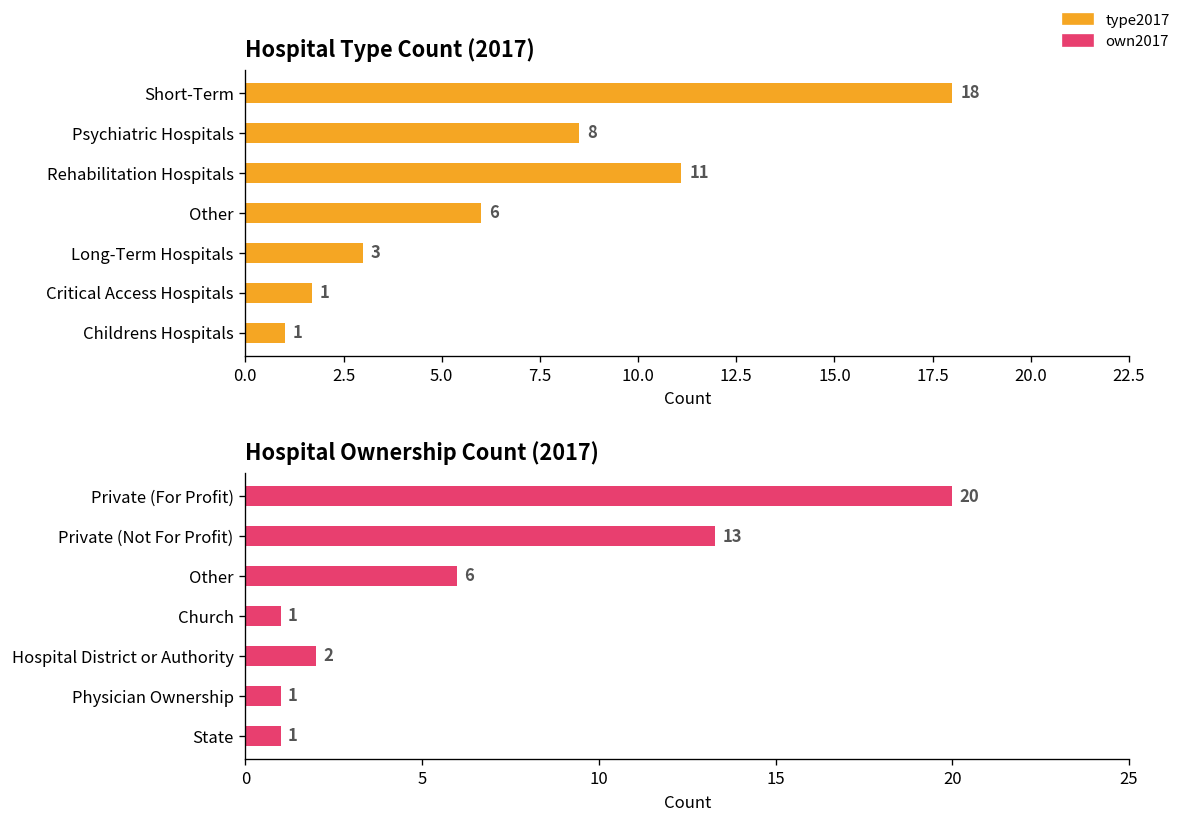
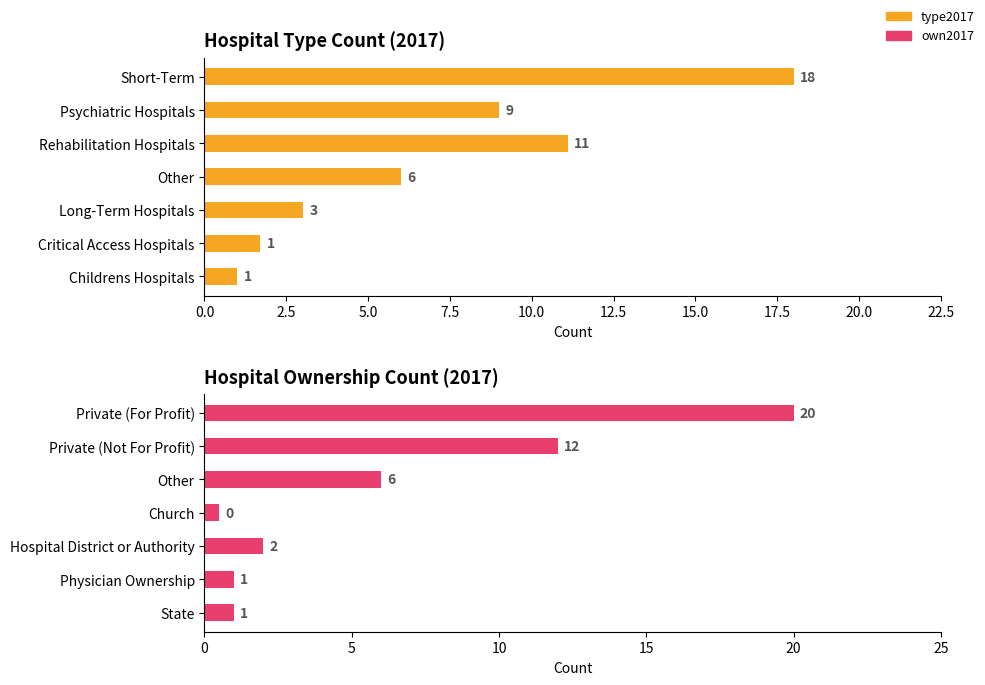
Hospital Type Count (2017), Psychiatric Hospitals: 8 -> 9
Hospital Ownership Count (2017), Private (Not For Profit): 13 -> 12
Hospital Ownership Count (2017), Church: 1 -> 0
